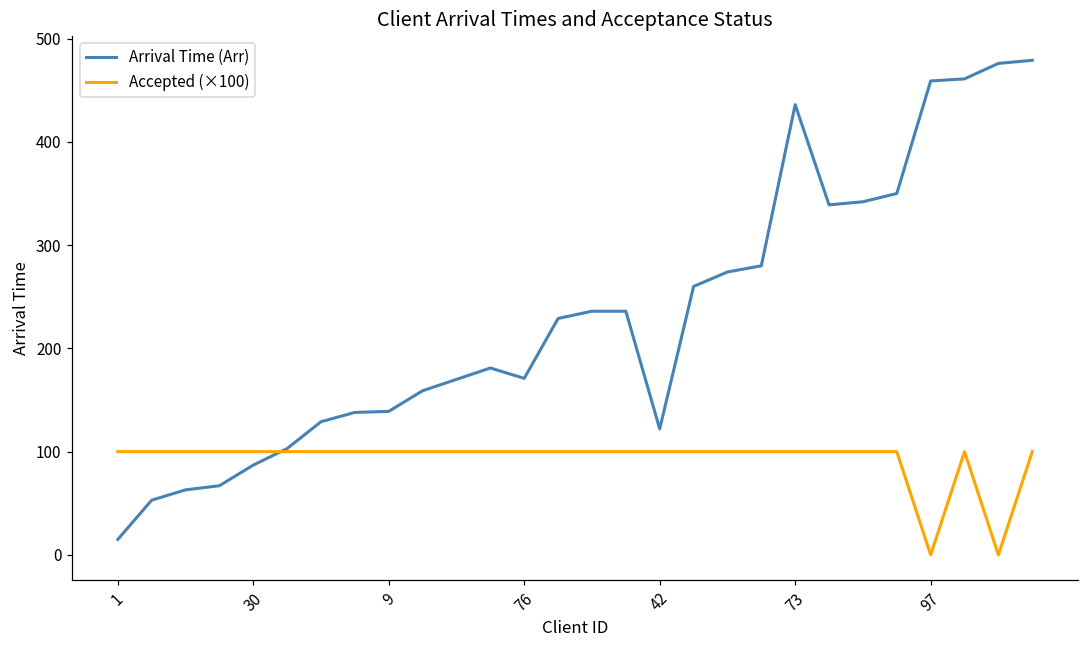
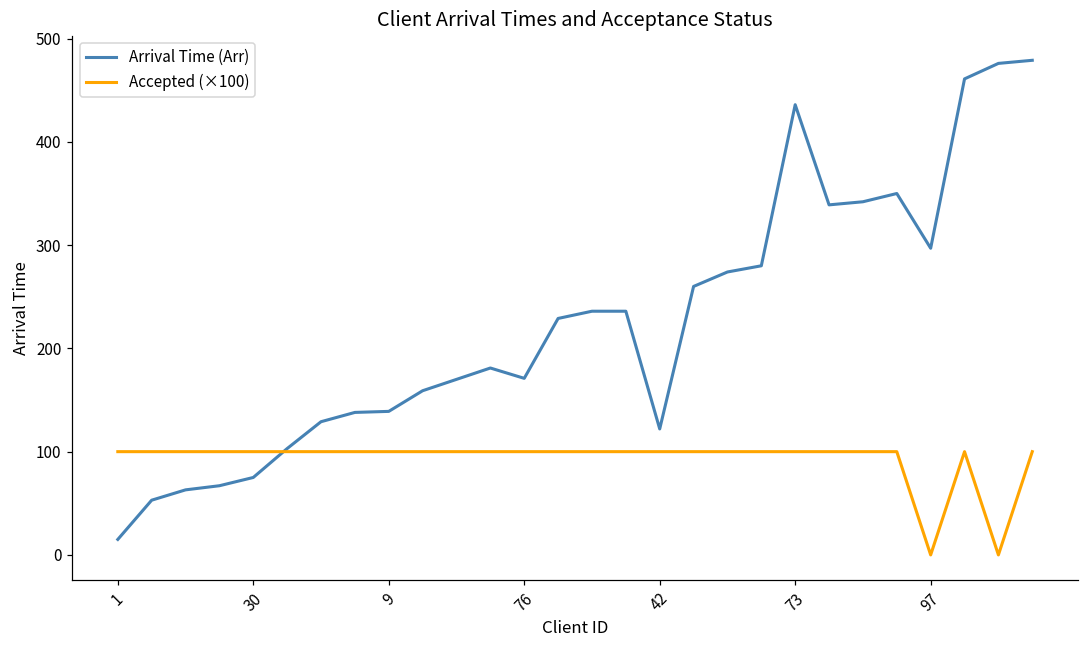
Arrival Time (Arr), 30: 90 -> 80
Arrival Time (Arr), 97: 460 -> 300
